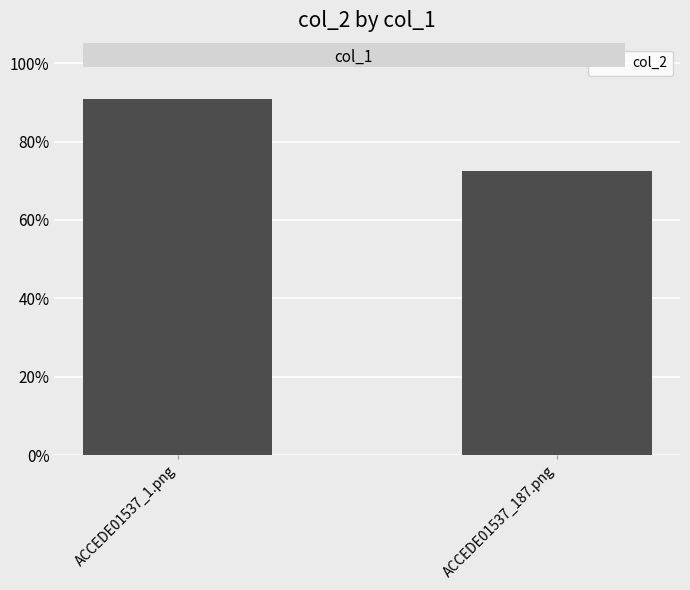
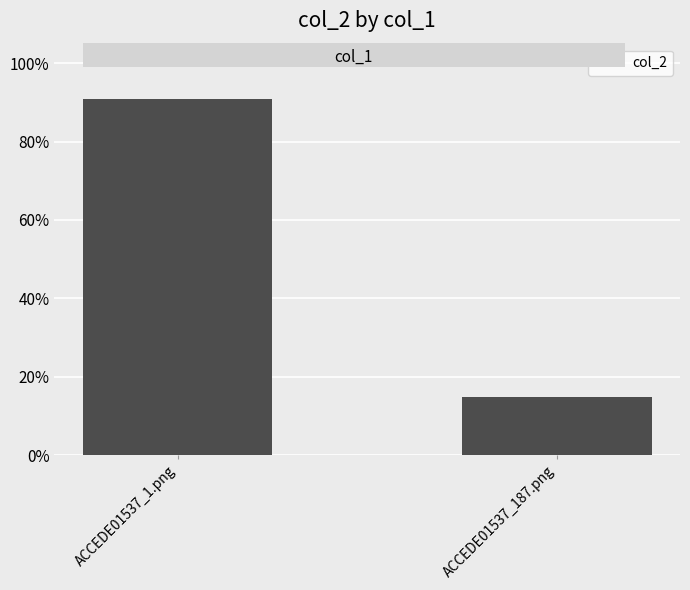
ACCEDE01537_187.png: 73% -> 15%
